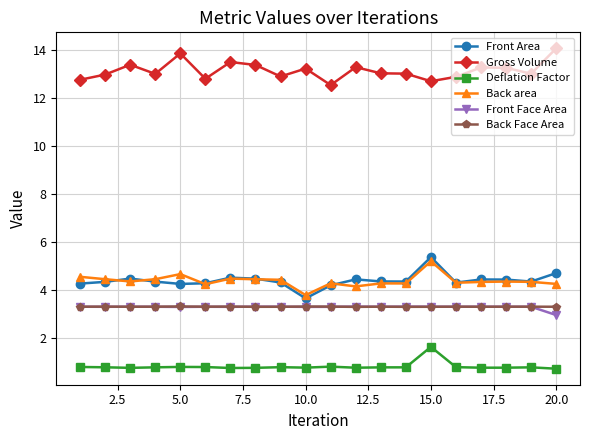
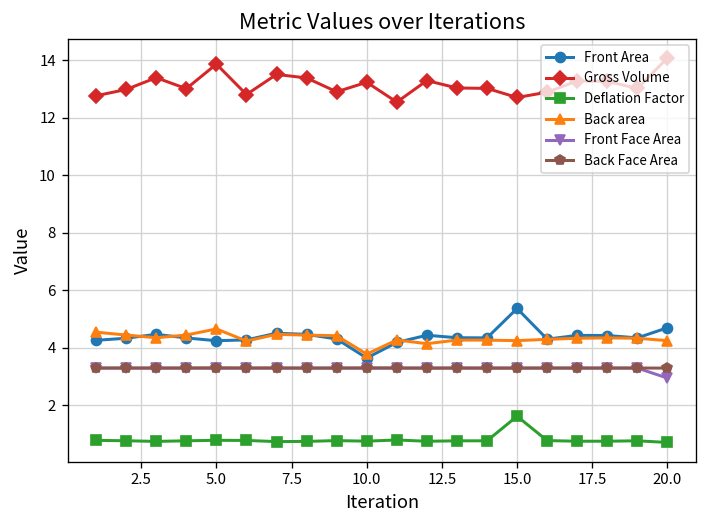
Back area, 15.0: 5.2 -> 4.2
